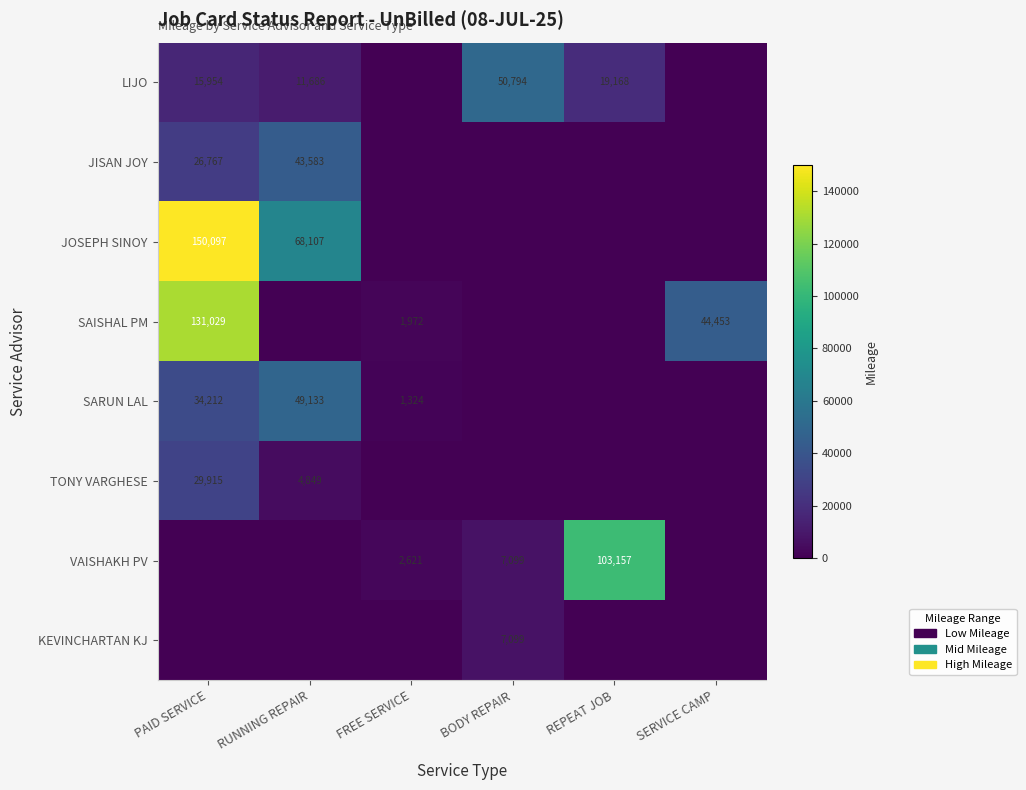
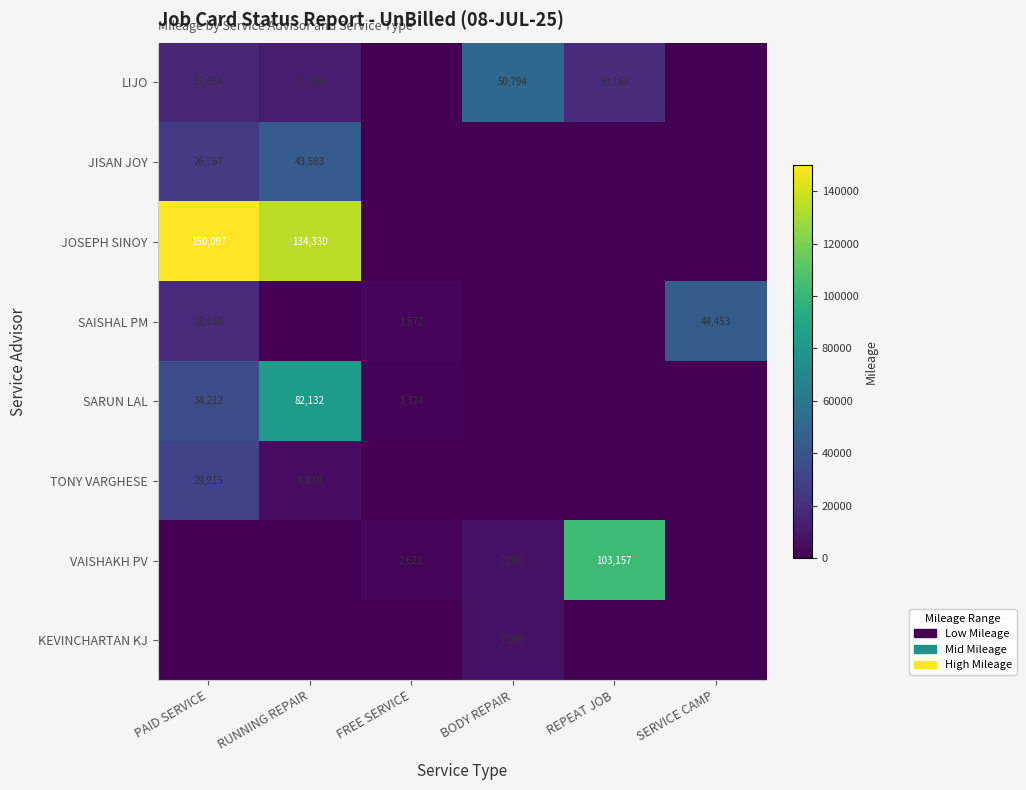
JOSEPH SINOY, RUNNING REPAIR: 68,107 -> 134,330
SAISHAL PM, PAID SERVICE: 131,029 -> 18,656
SARUN LAL, RUNNING REPAIR: 49,133 -> 82,132
